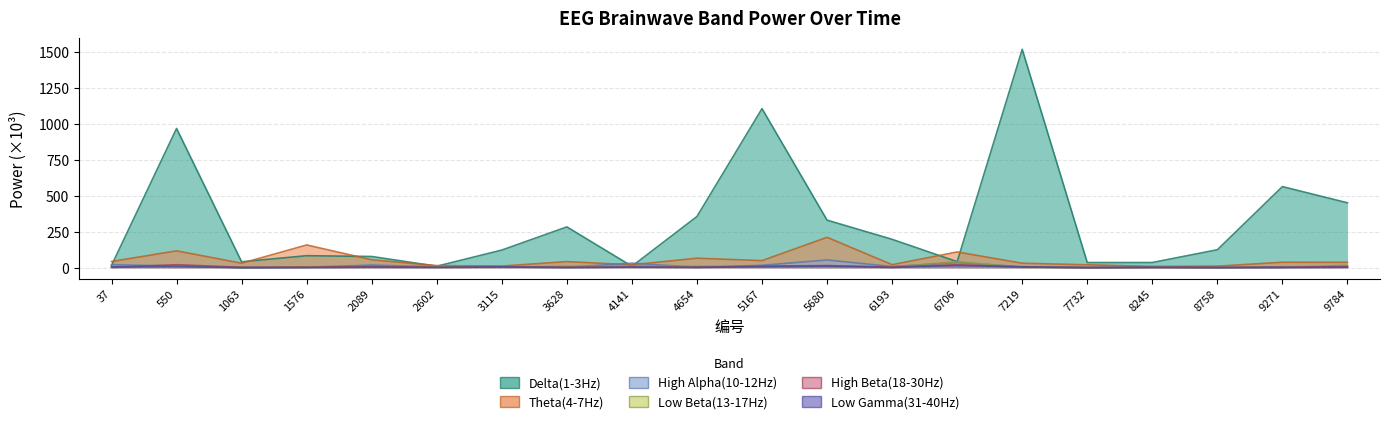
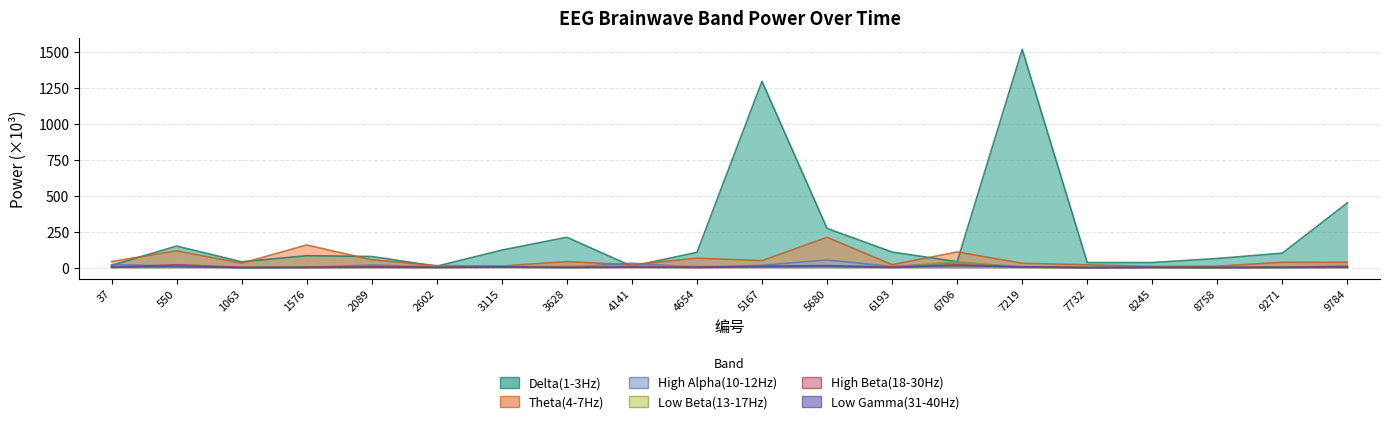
Delta(1-3Hz), 550: 970 -> 150
Delta(1-3Hz), 3628: 280 -> 210
Delta(1-3Hz), 4654: 360 -> 110
Delta(1-3Hz), 5167: 1110 -> 1300
Delta(1-3Hz), 5680: 330 -> 270
Delta(1-3Hz), 6193: 200 -> 110
Delta(1-3Hz), 8758: 130 -> 60
Delta(1-3Hz), 9271: 560 -> 100
